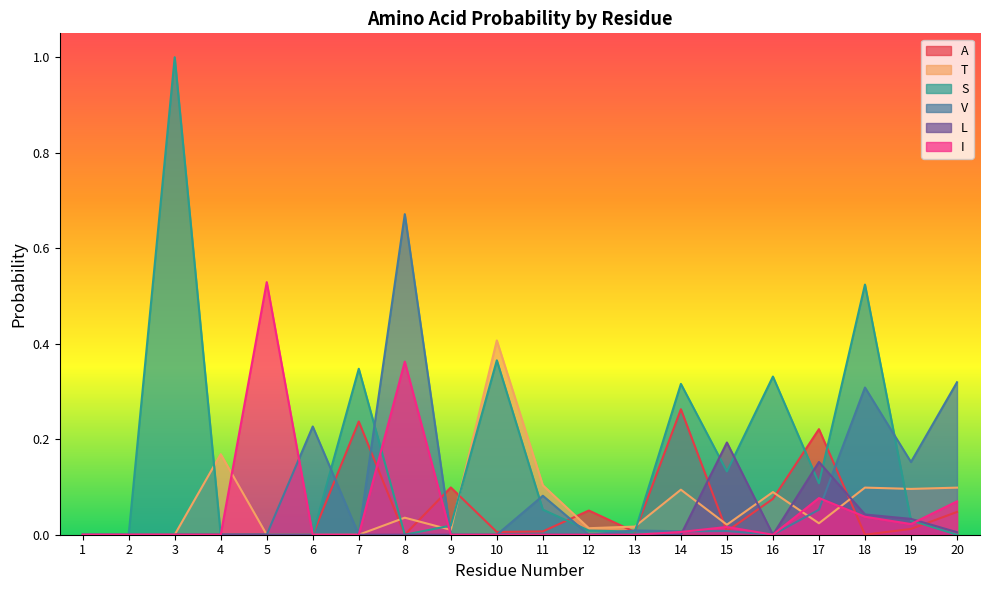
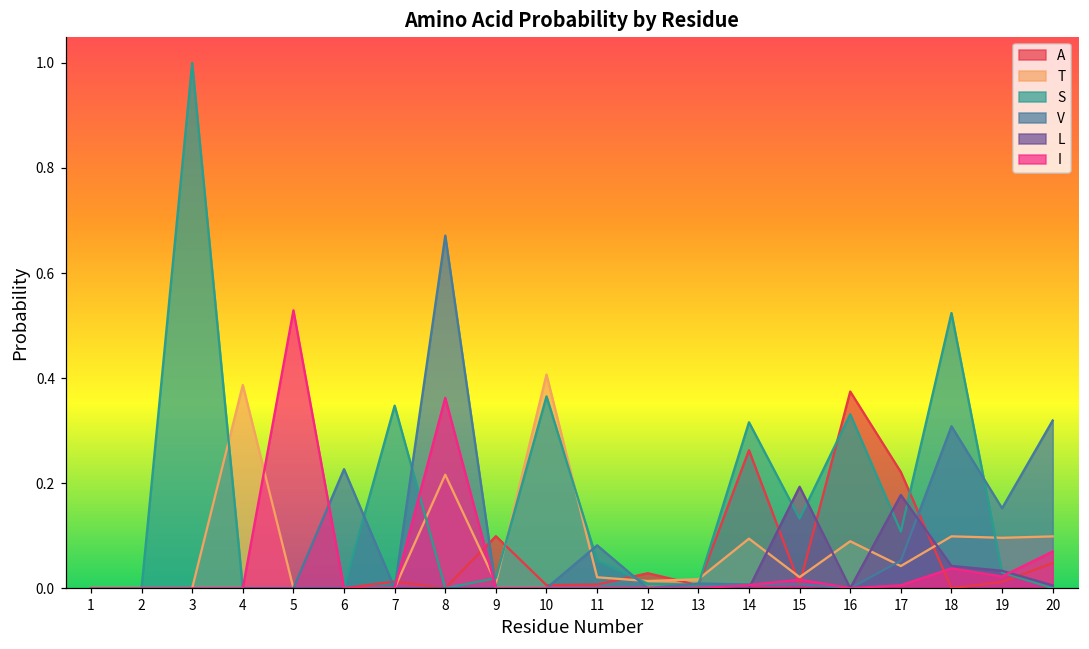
T, 4: 0.17 -> 0.39
A, 7: 0.24 -> 0.01
T, 8: 0.04 -> 0.22
T, 11: 0.10 -> 0.02
A, 12: 0.05 -> 0.03
A, 16: 0.08 -> 0.37
T, 17: 0.02 -> 0.04
L, 17: 0.15 -> 0.18
I, 17: 0.08 -> 0.01
